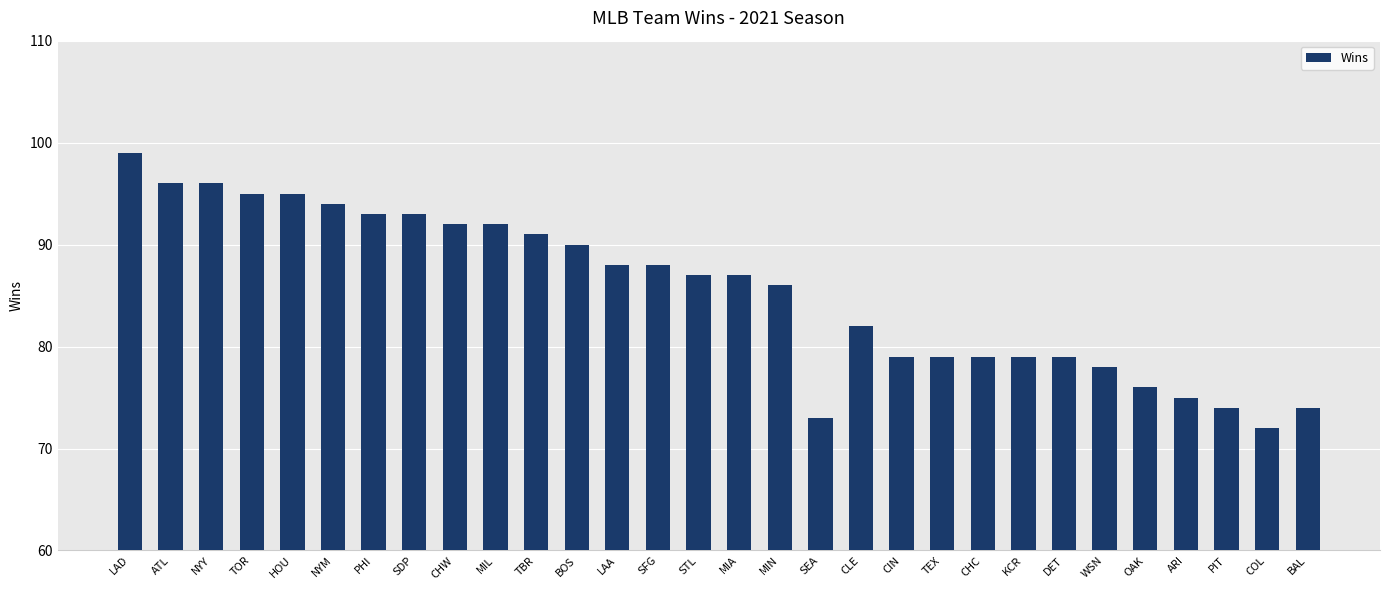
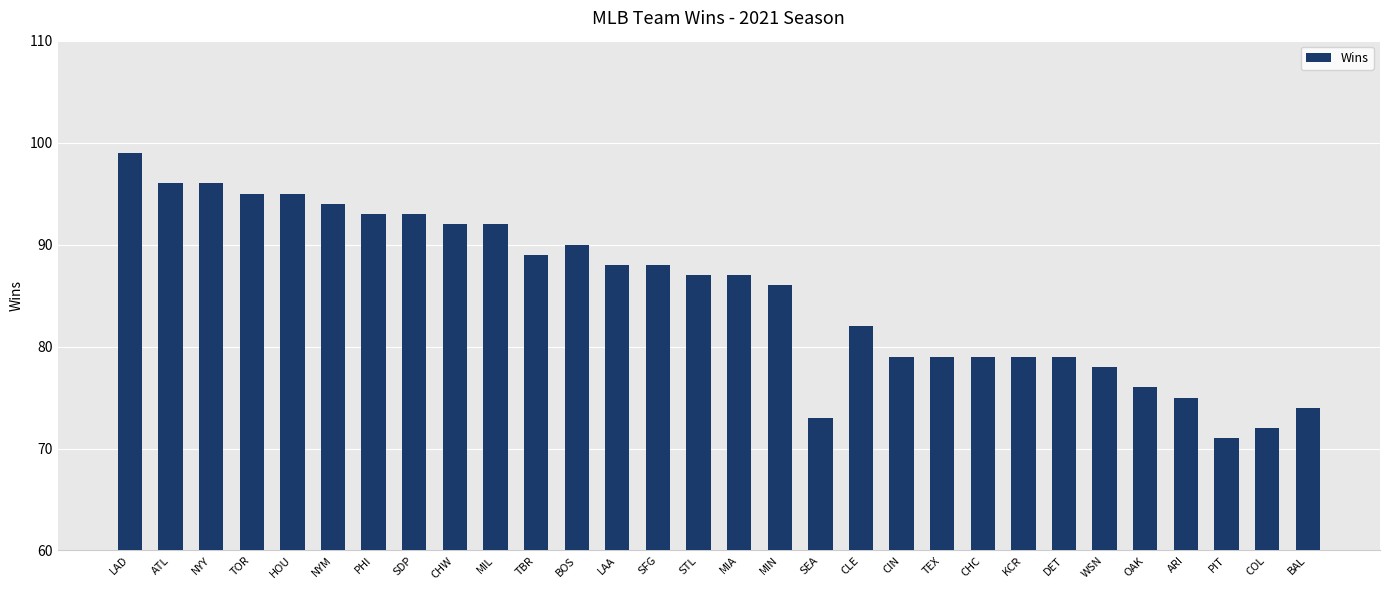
TBR: 91 -> 89
PIT: 74 -> 71
